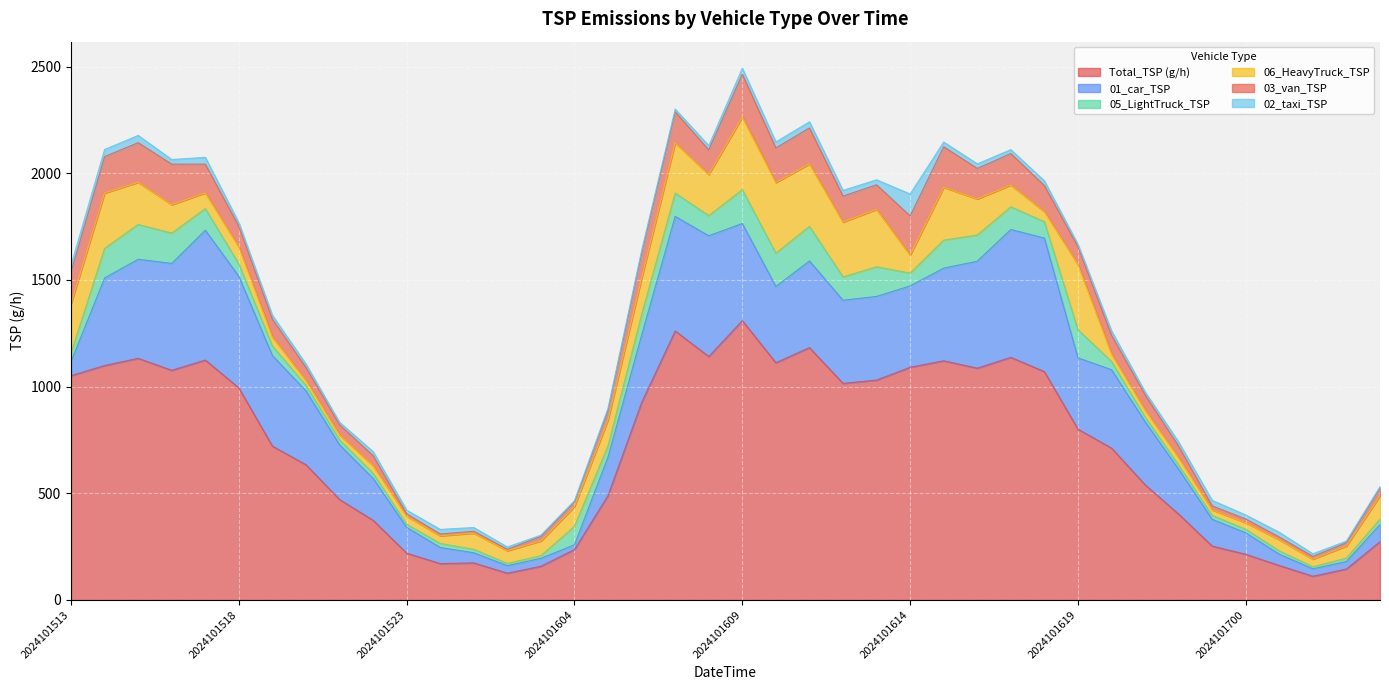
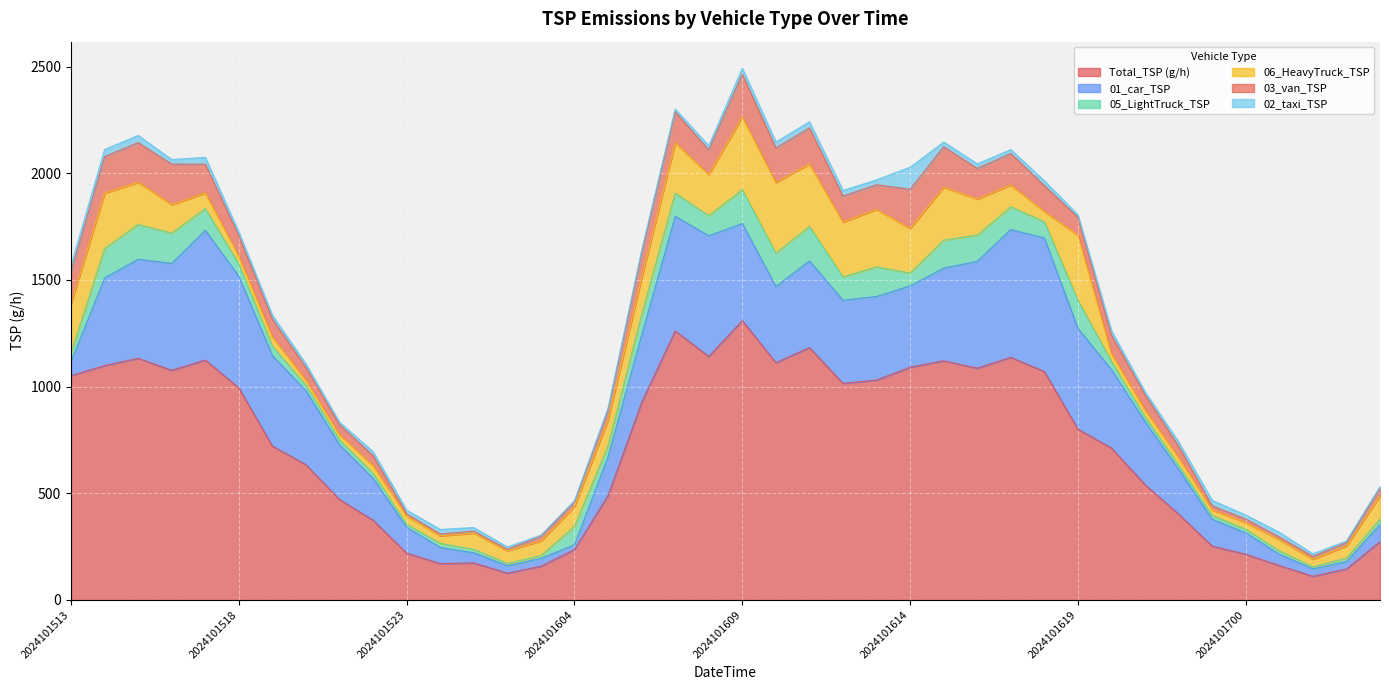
06_HeavyTruck_TSP, 2024101518: 80 -> 40
06_HeavyTruck_TSP, 2024101614: 80 -> 210
01_car_TSP, 2024101619: 330 -> 470
